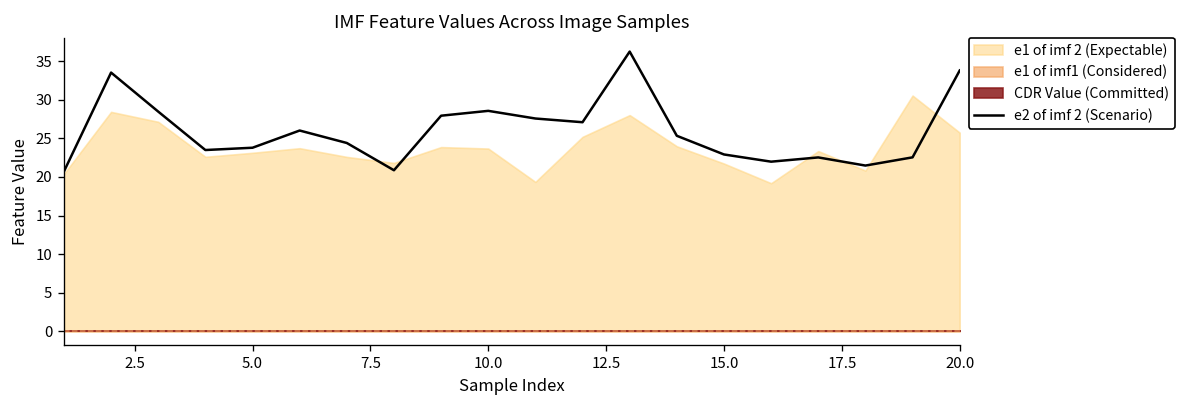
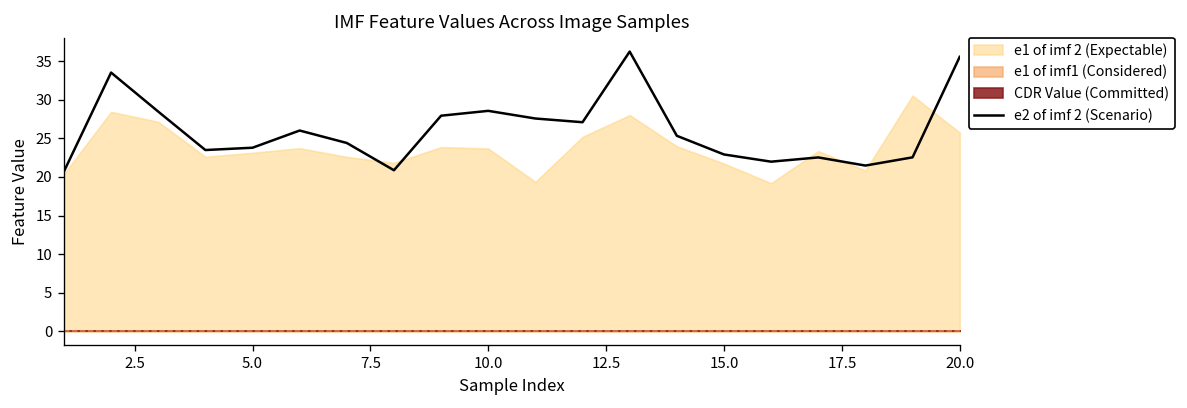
e2 of imf 2 (Scenario), 20.0: 34 -> 36
